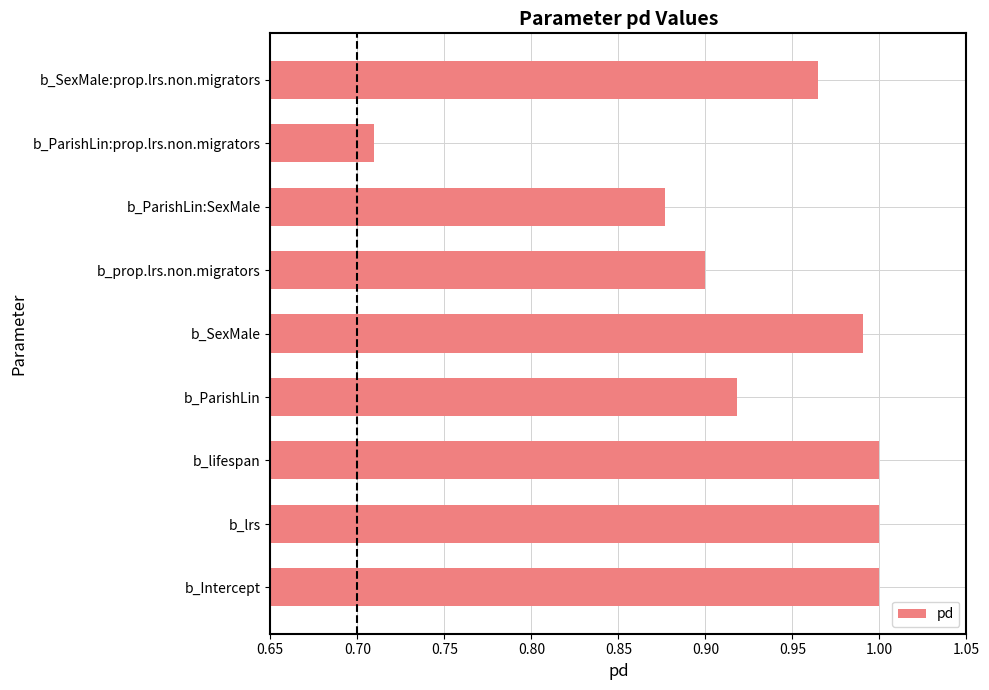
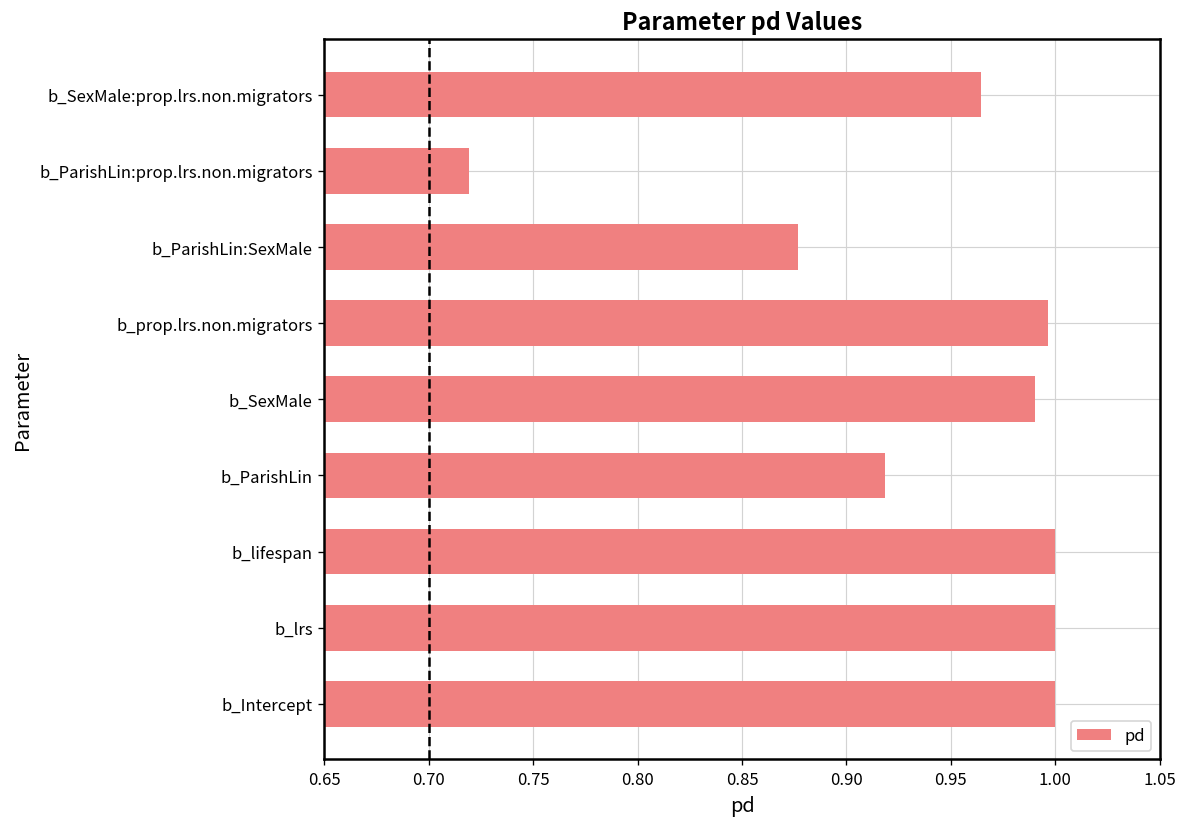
b_ParishLin:prop.lrs.non.migrators: 0.710 -> 0.719
b_prop.lrs.non.migrators: 0.900 -> 0.997
